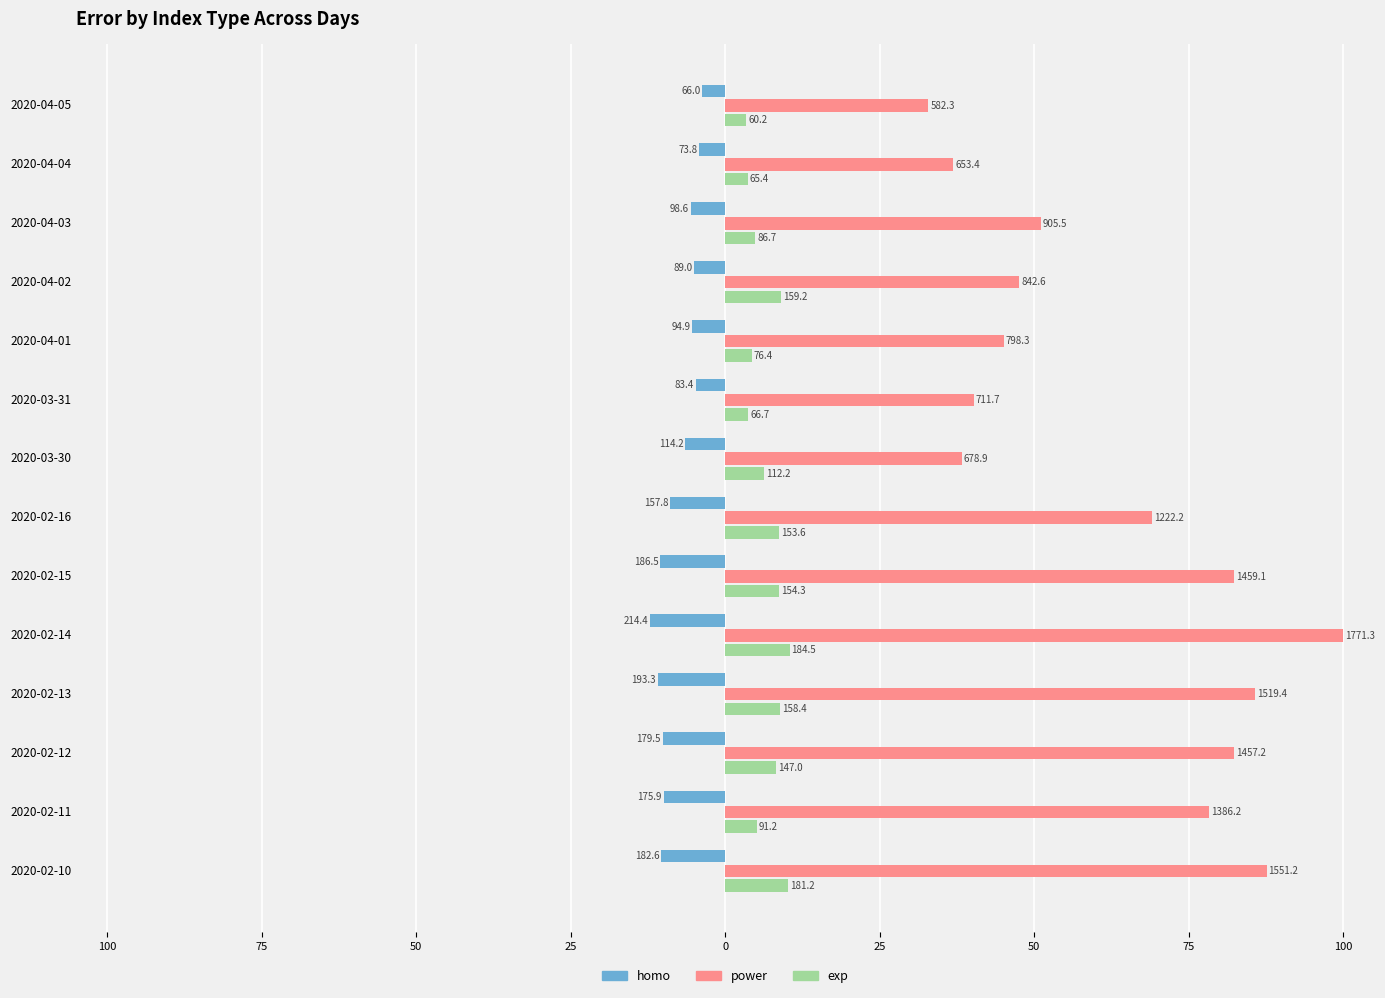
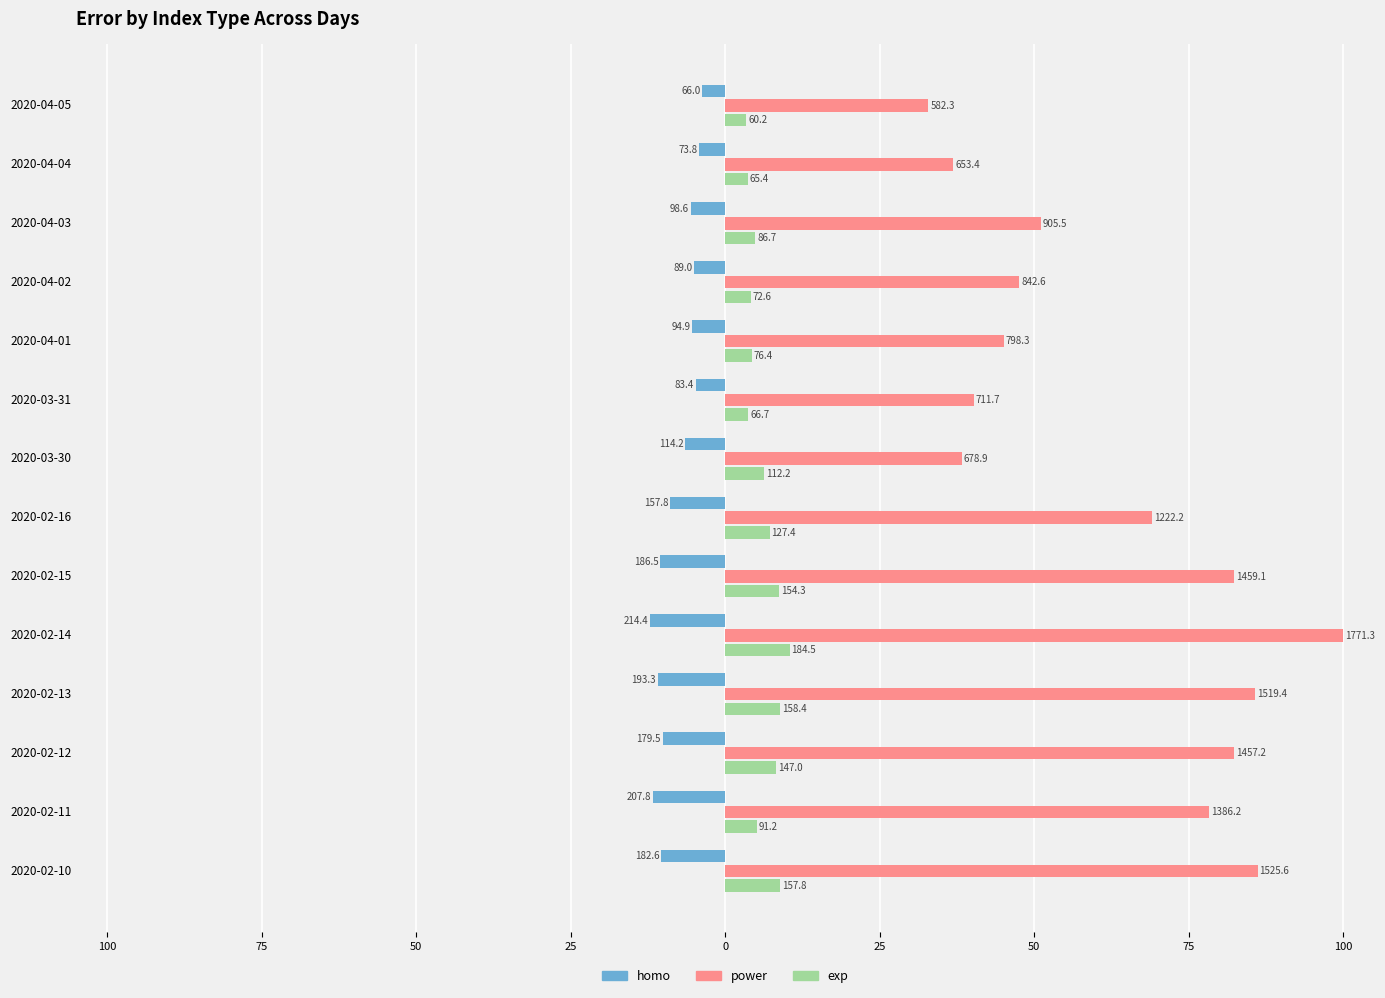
exp, 2020-04-02: 159.2 -> 72.6
exp, 2020-02-16: 153.6 -> 127.4
homo, 2020-02-11: 175.9 -> 207.8
power, 2020-02-10: 1551.2 -> 1525.6
exp, 2020-02-10: 181.2 -> 157.8
